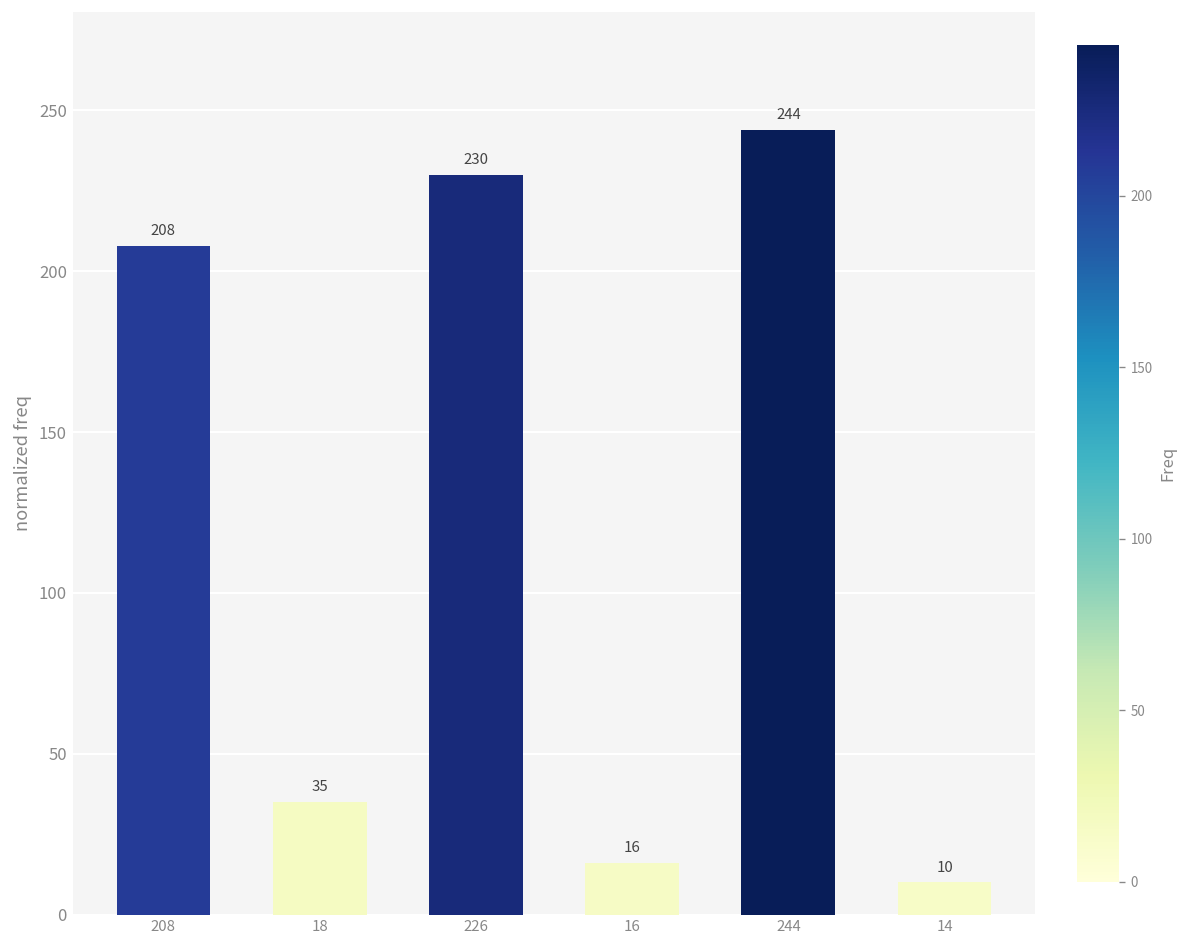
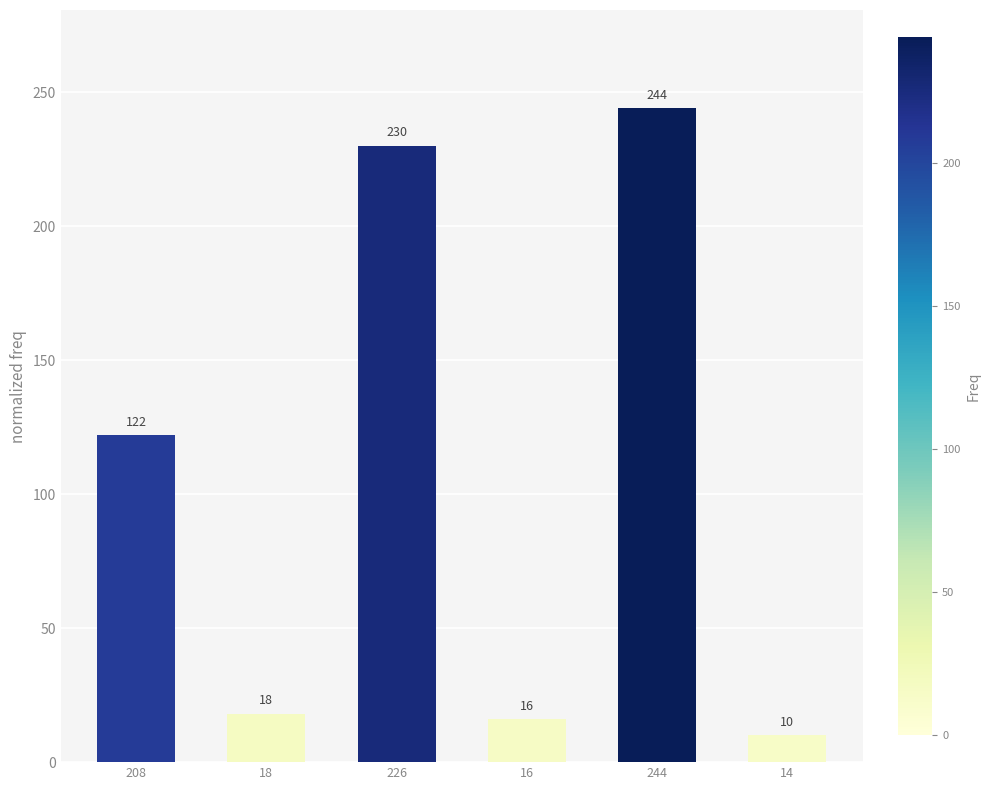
208: 208 -> 122
18: 35 -> 18
